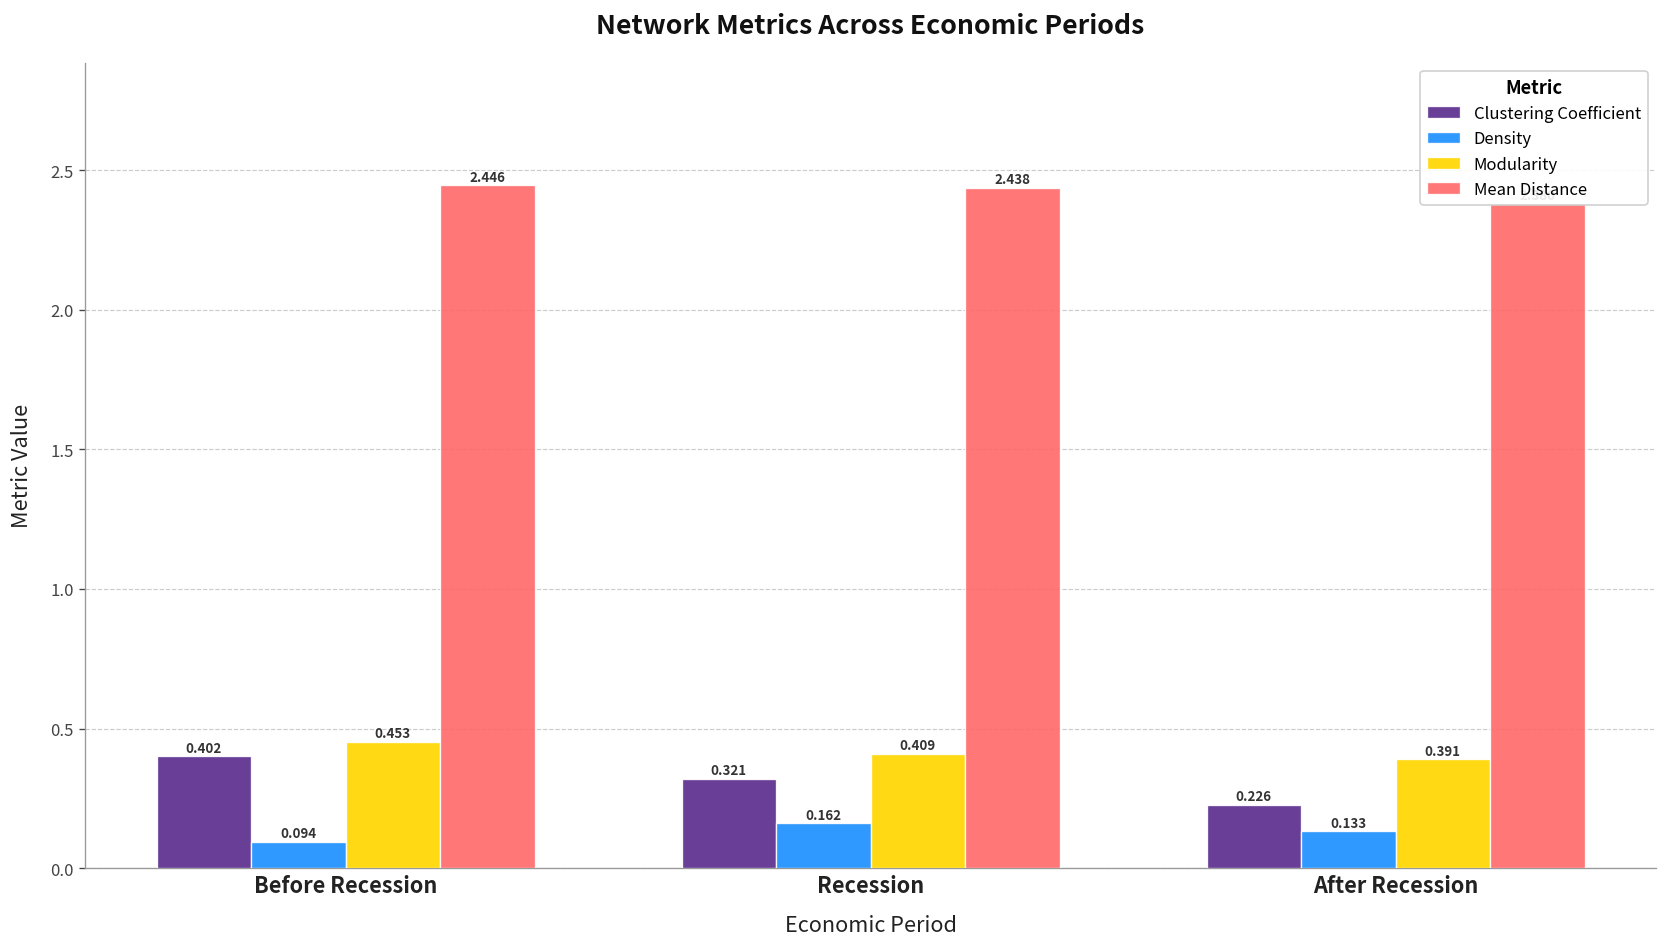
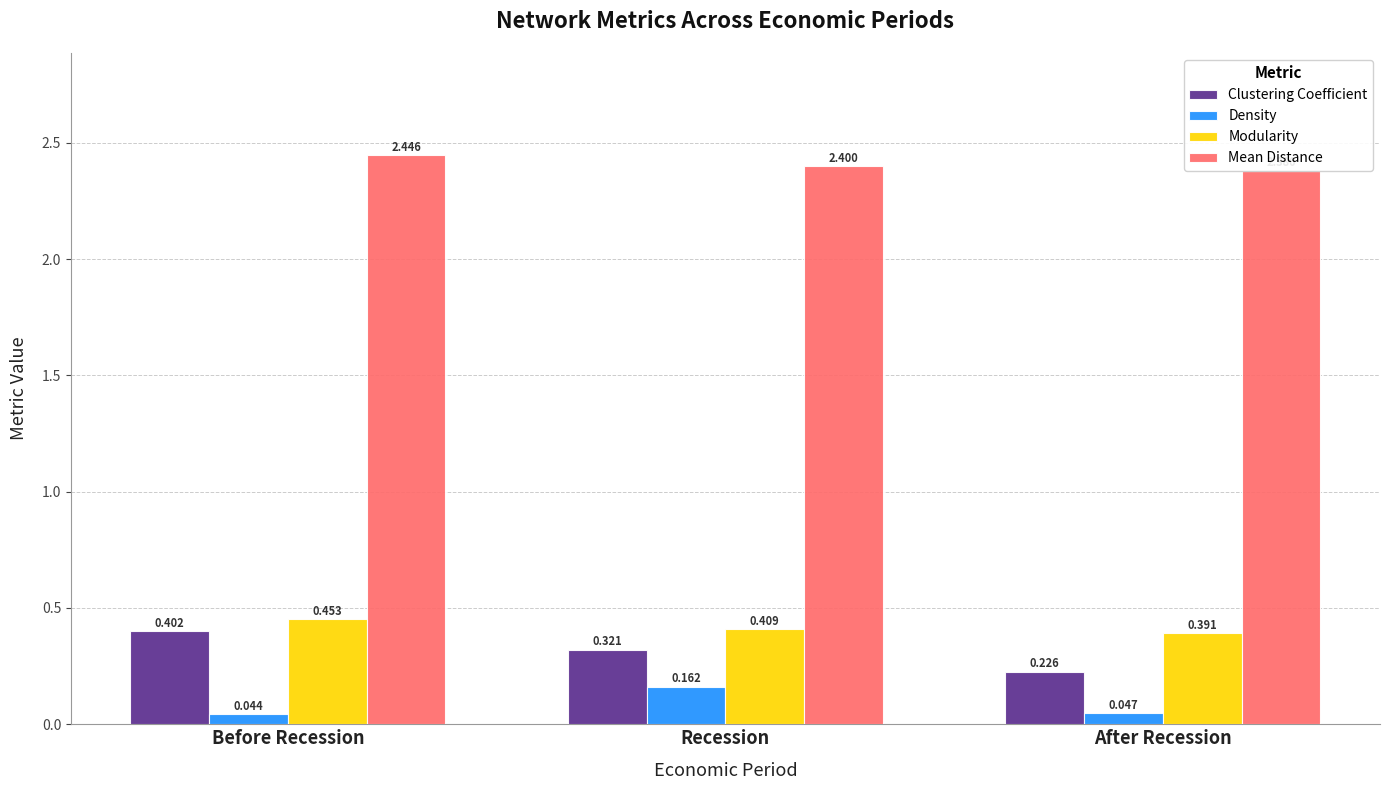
Density, Before Recession: 0.094 -> 0.044
Mean Distance, Recession: 2.438 -> 2.400
Density, After Recession: 0.133 -> 0.047
